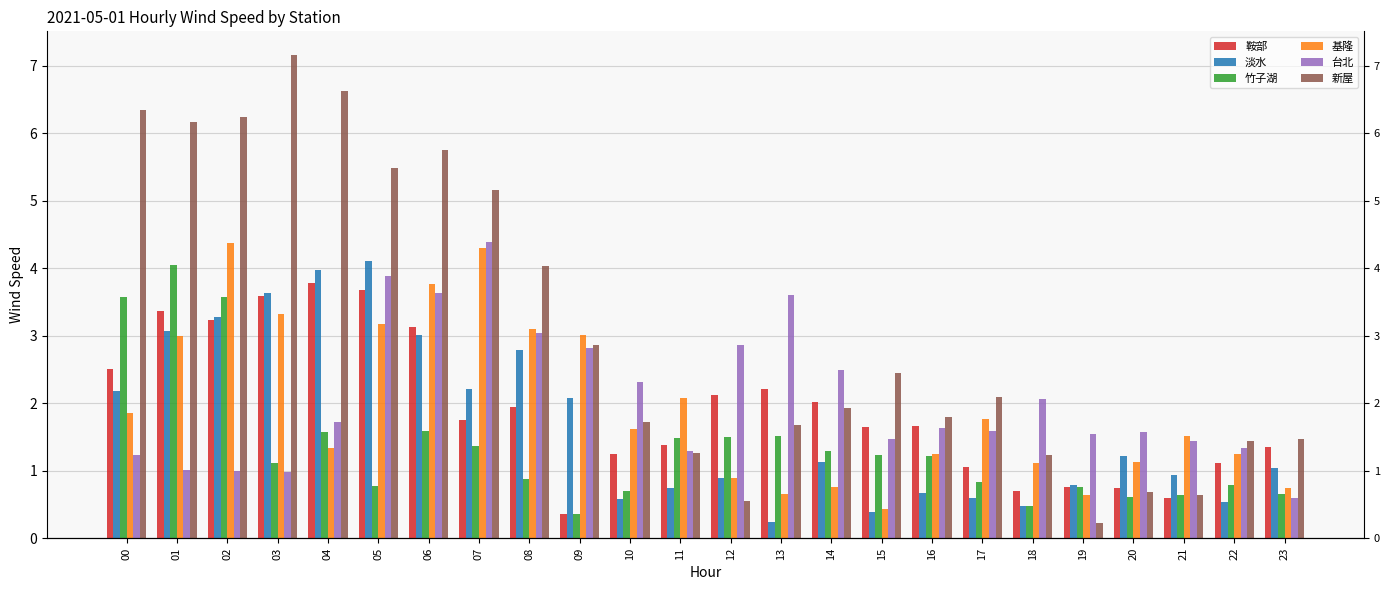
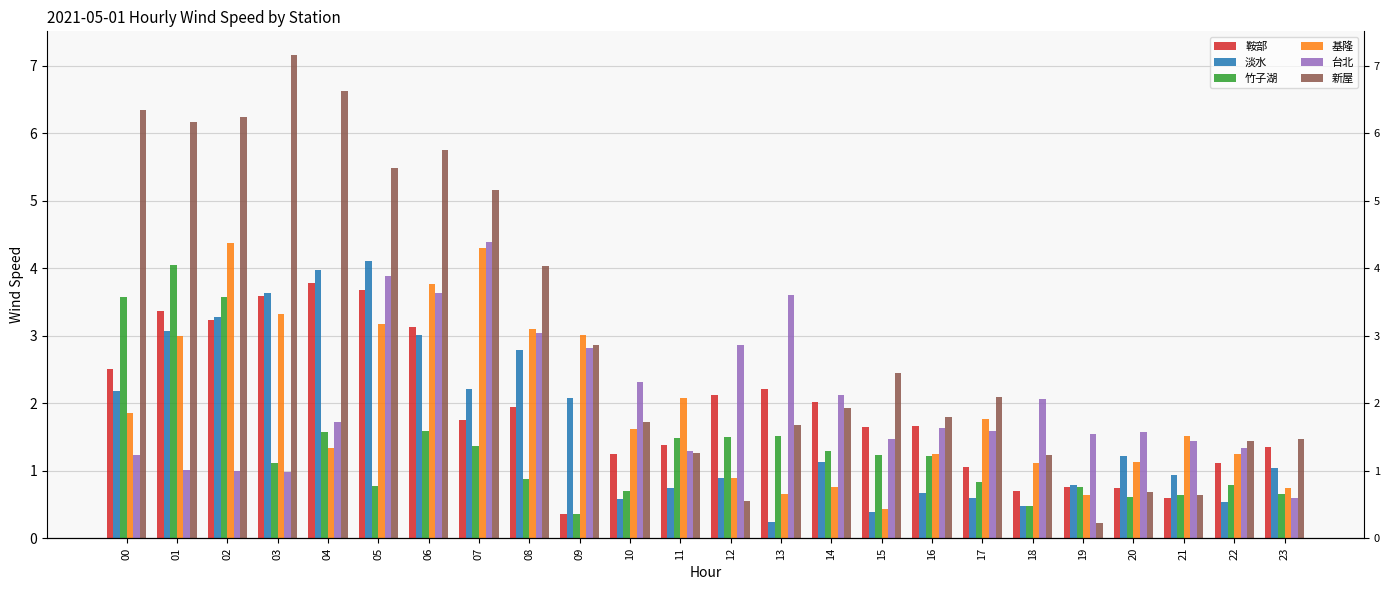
台北, 14: 2.5 -> 2.1
